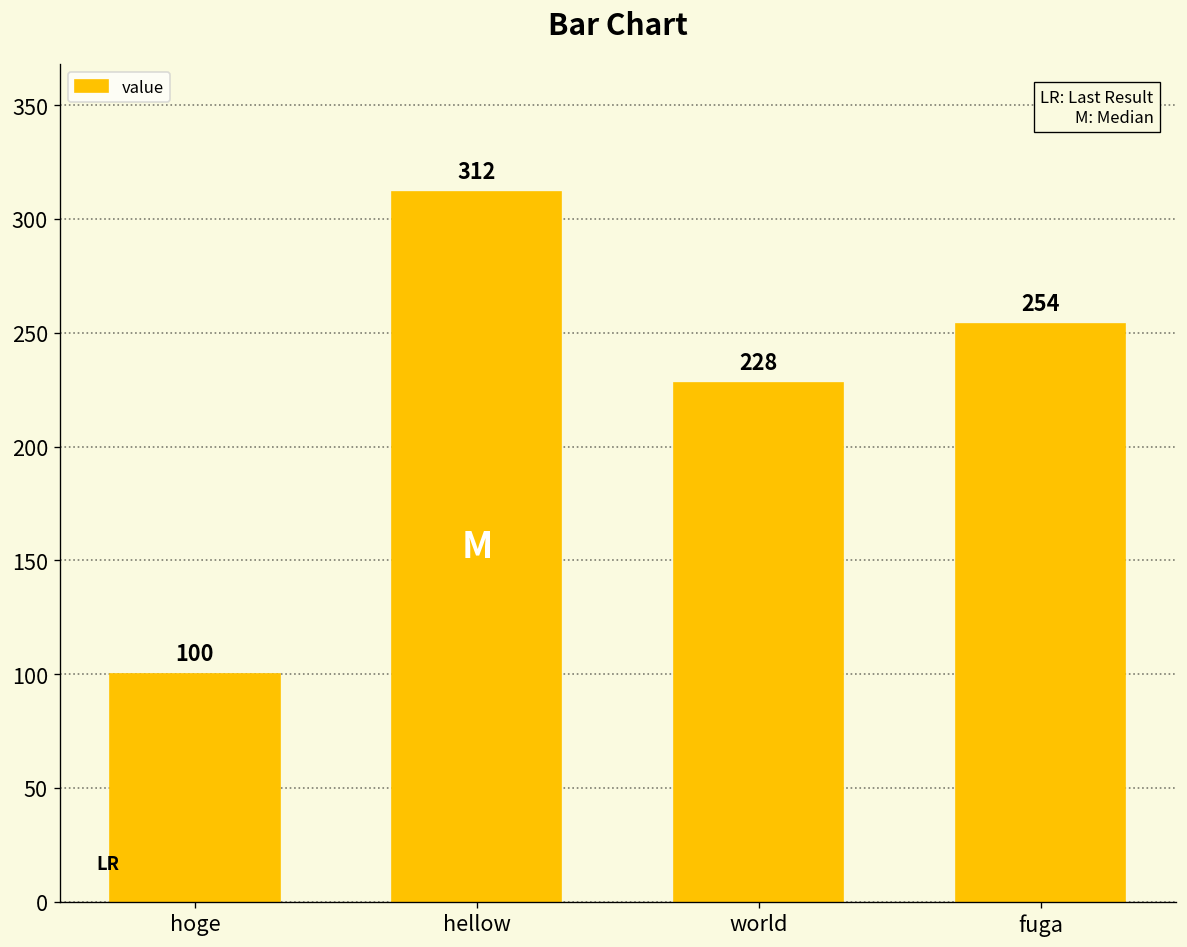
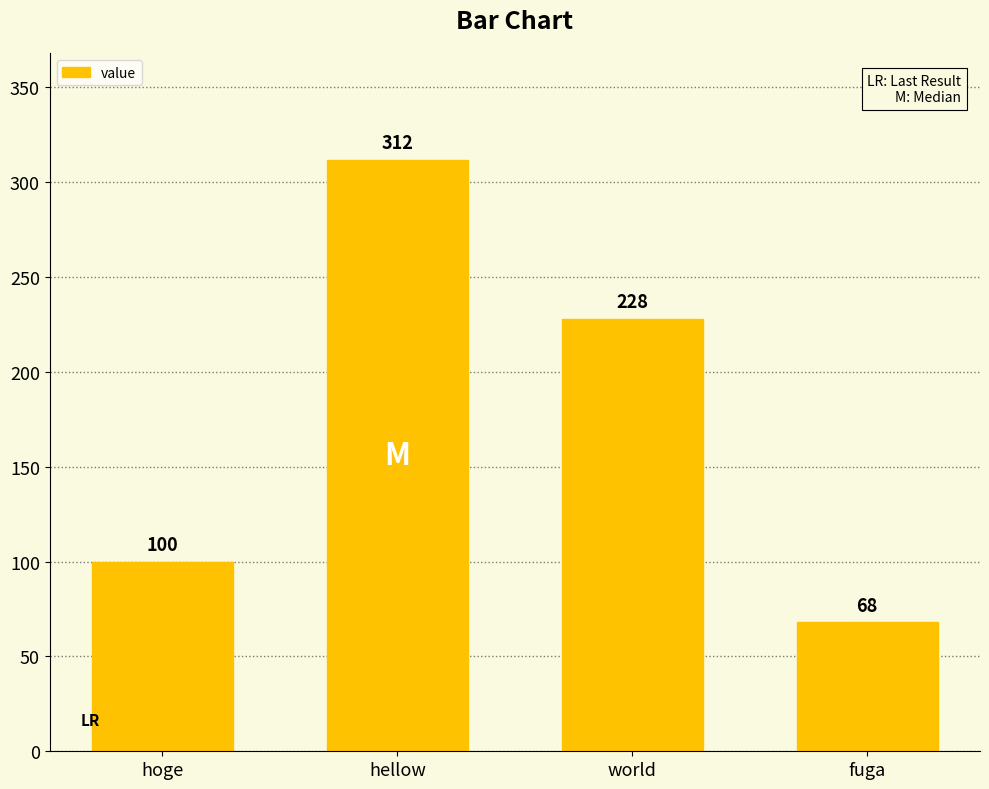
fuga: 254 -> 68
